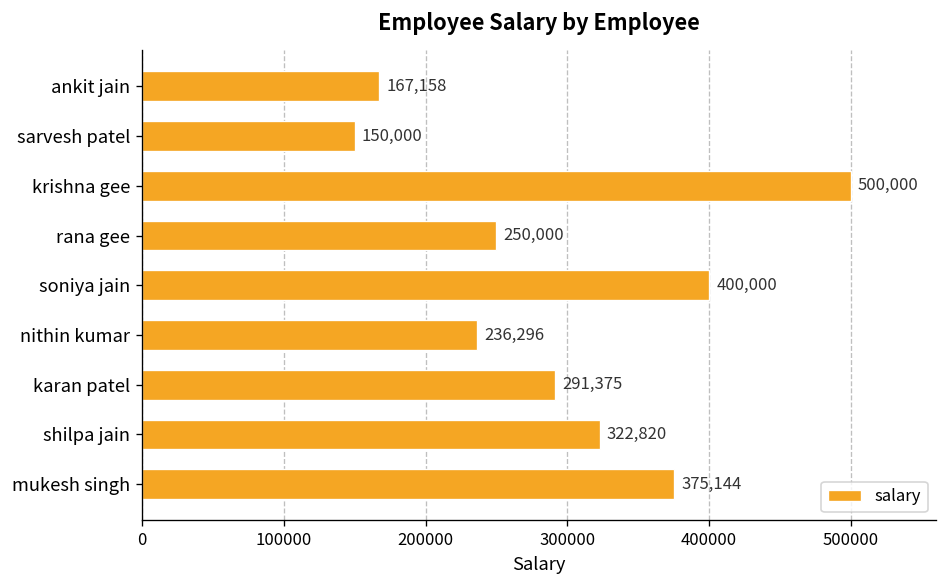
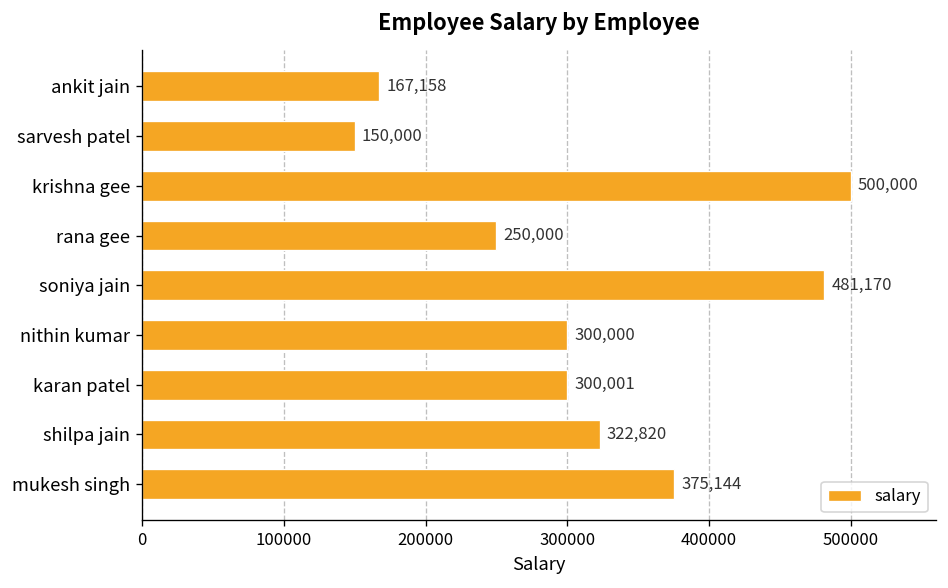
soniya jain: 400,000 -> 481,170
nithin kumar: 236,296 -> 300,000
karan patel: 291,375 -> 300,001
